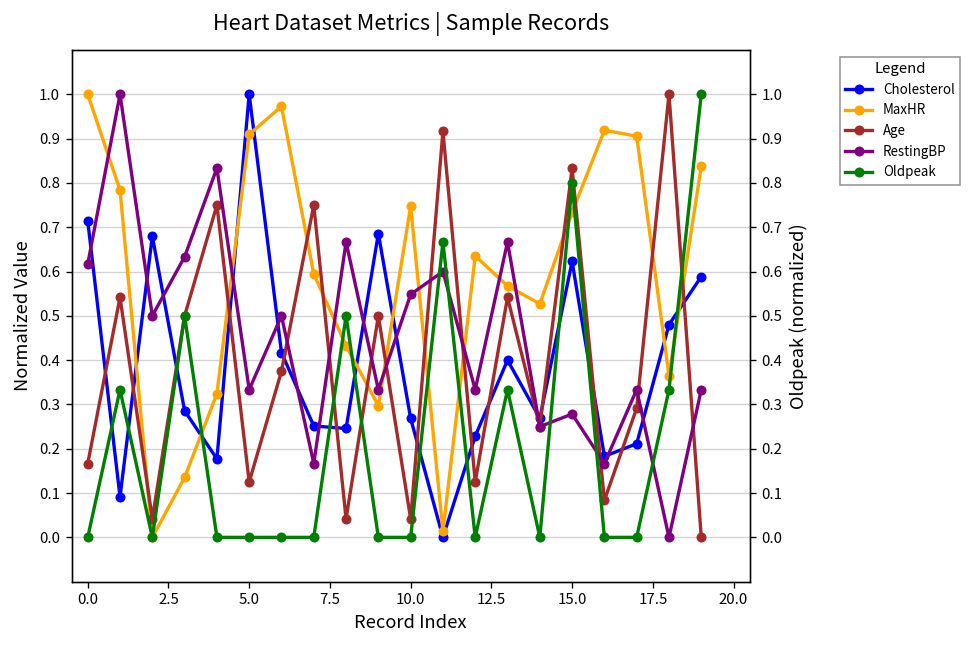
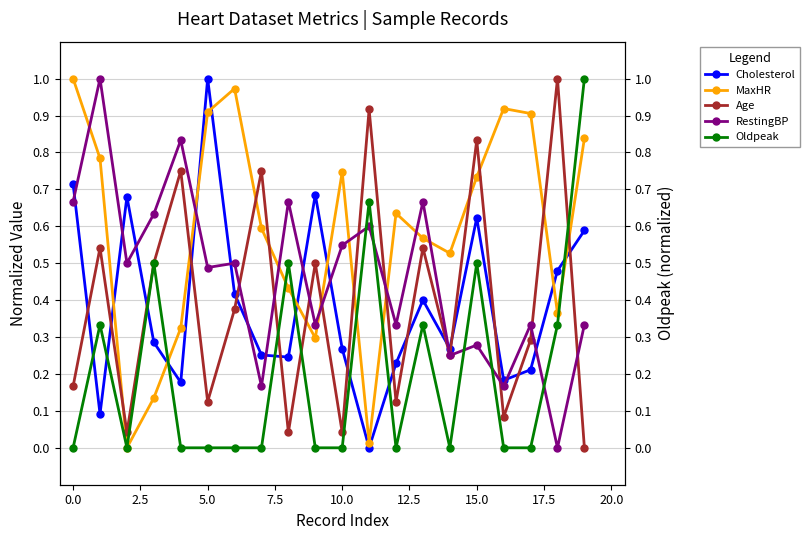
RestingBP, 0.0: 0.62 -> 0.67
RestingBP, 5.0: 0.33 -> 0.49
Oldpeak, 15.0: 0.80 -> 0.50
